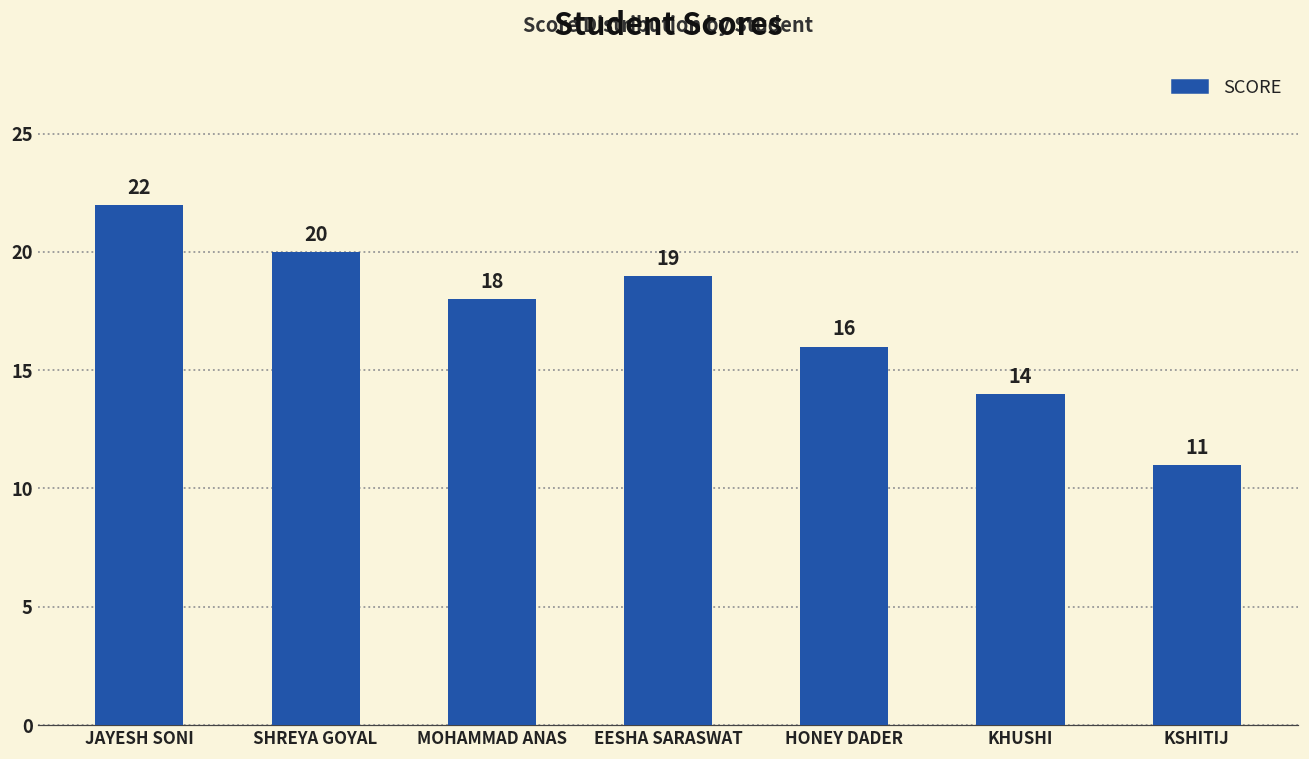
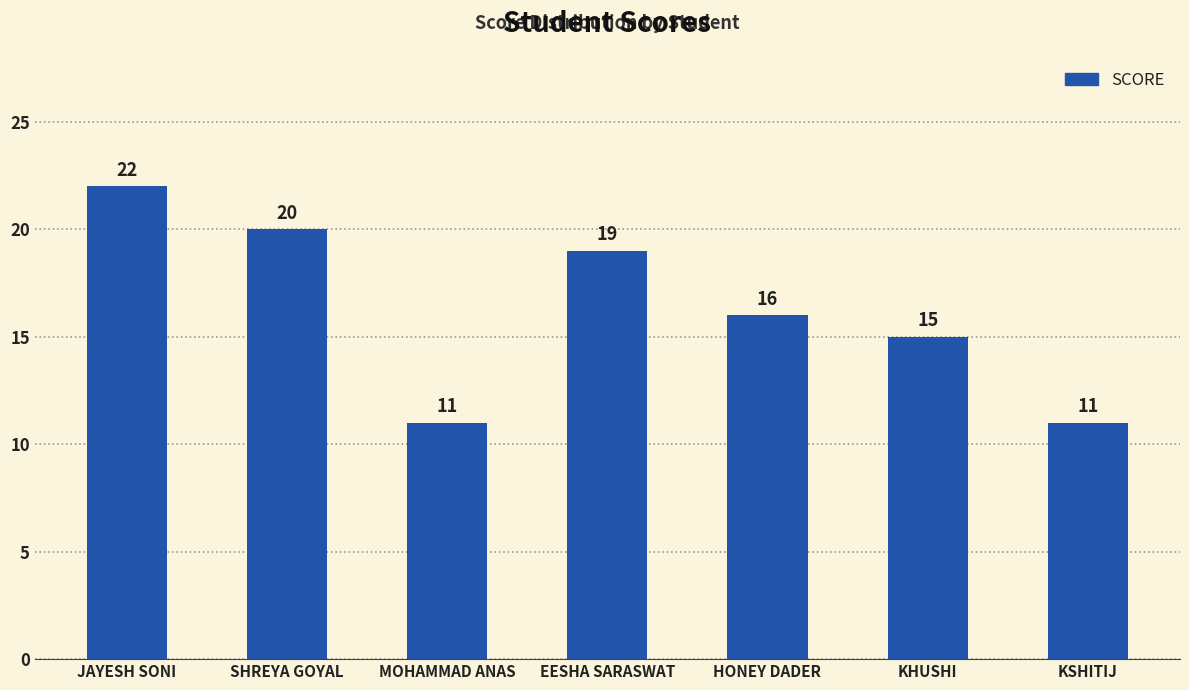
MOHAMMAD ANAS: 18 -> 11
KHUSHI: 14 -> 15
